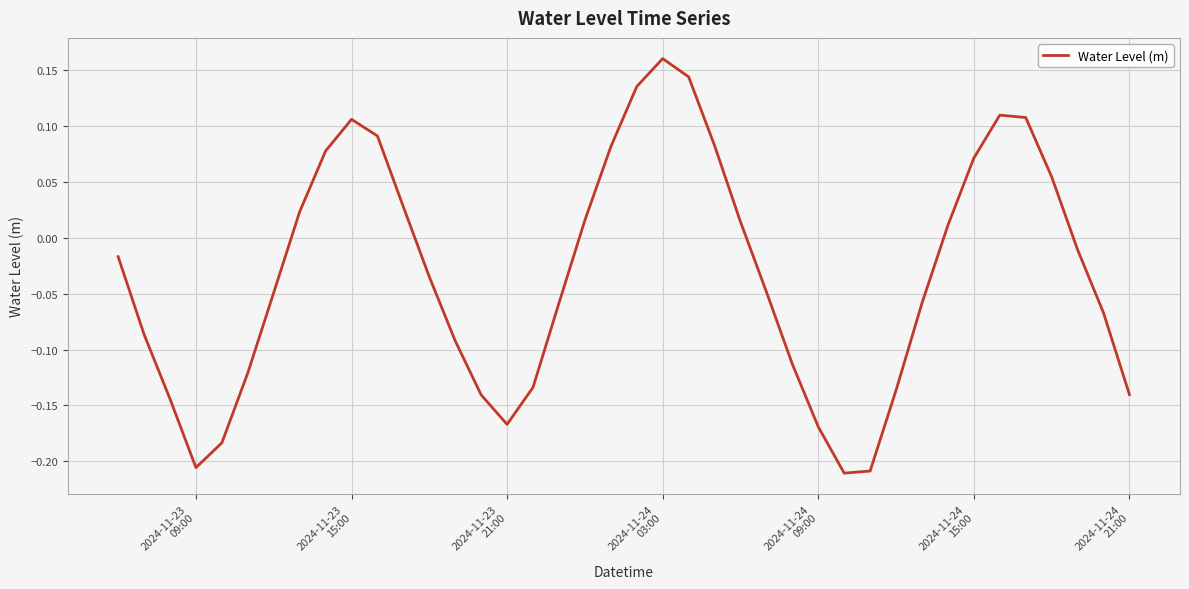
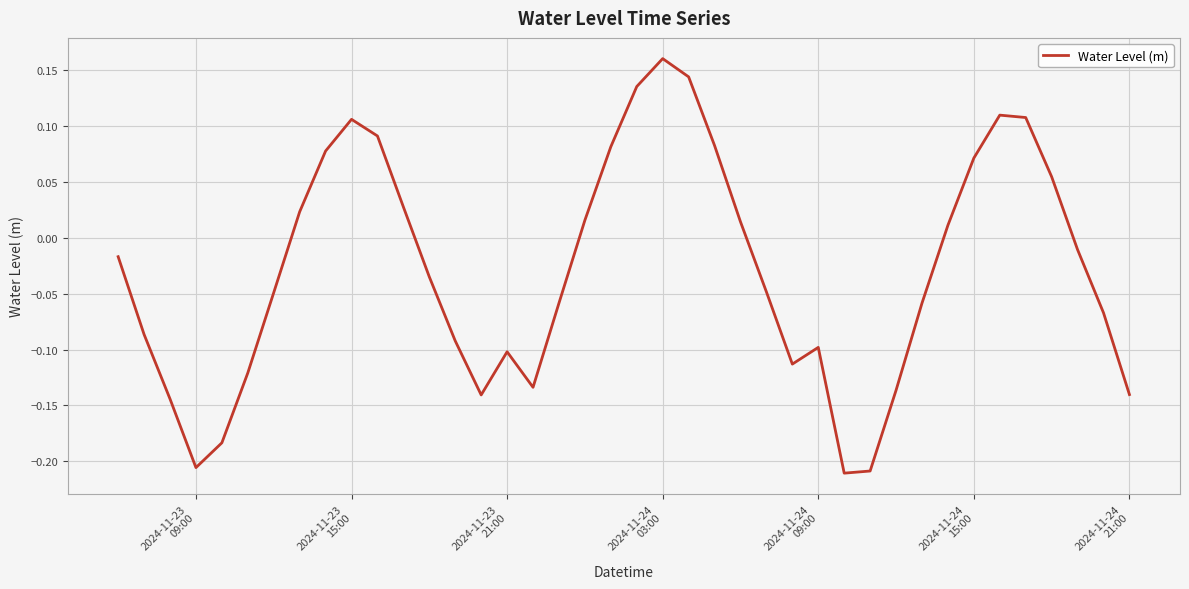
2024-11-23 21:00: -0.167 -> -0.102
2024-11-24 09:00: -0.169 -> -0.098
